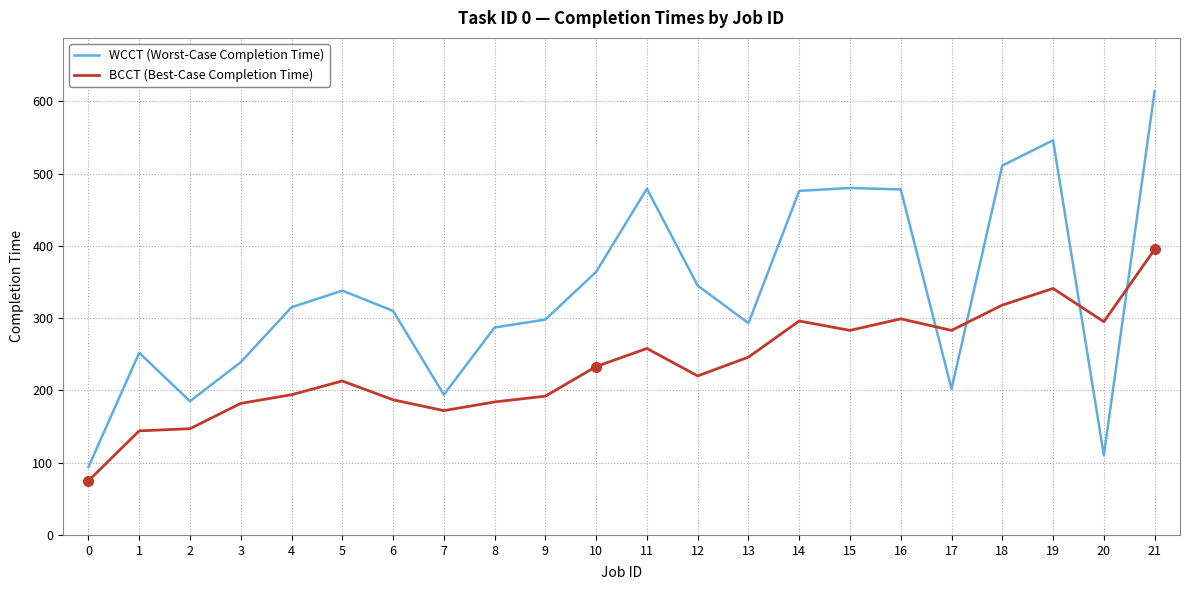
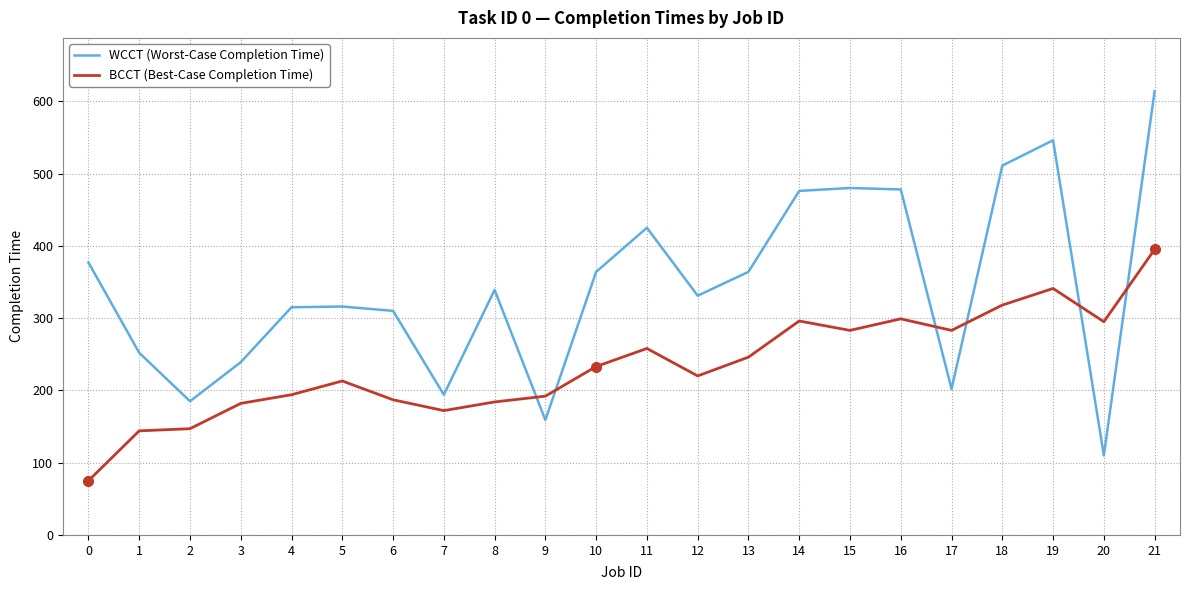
WCCT (Worst-Case Completion Time), 0: 90 -> 380
WCCT (Worst-Case Completion Time), 5: 340 -> 320
WCCT (Worst-Case Completion Time), 8: 290 -> 340
WCCT (Worst-Case Completion Time), 9: 300 -> 160
WCCT (Worst-Case Completion Time), 11: 480 -> 430
WCCT (Worst-Case Completion Time), 12: 350 -> 330
WCCT (Worst-Case Completion Time), 13: 290 -> 360
